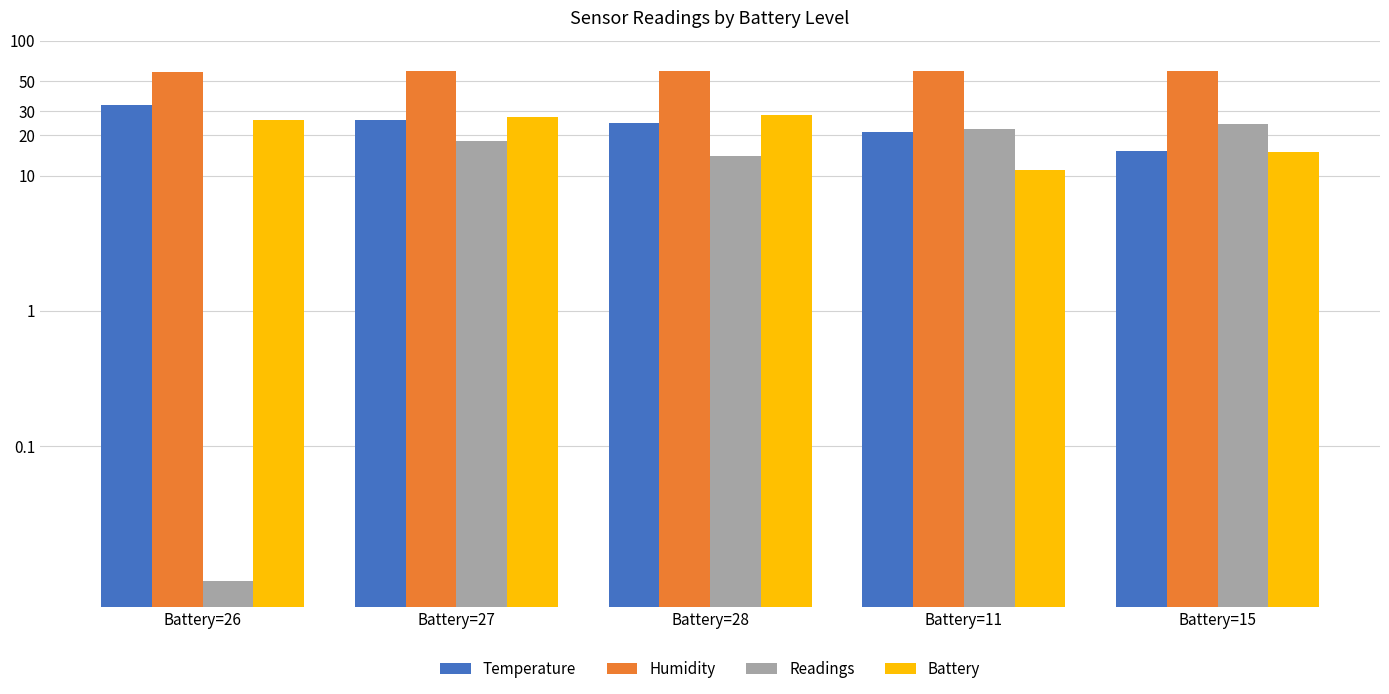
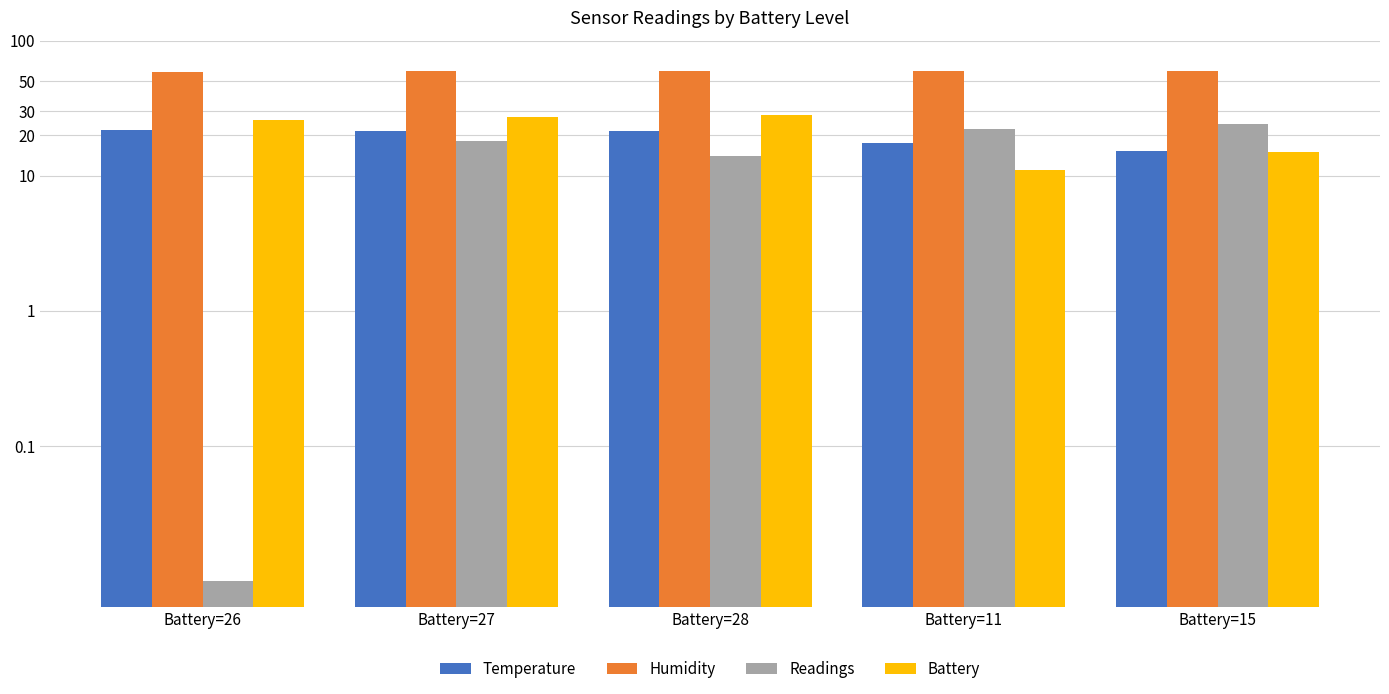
Temperature, Battery=26: 33 -> 22
Temperature, Battery=27: 26 -> 21
Temperature, Battery=28: 25 -> 21
Temperature, Battery=11: 21 -> 18
